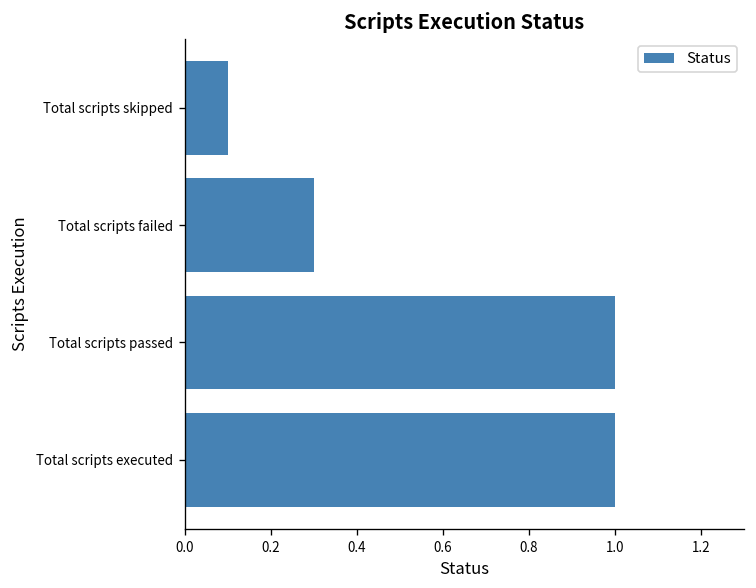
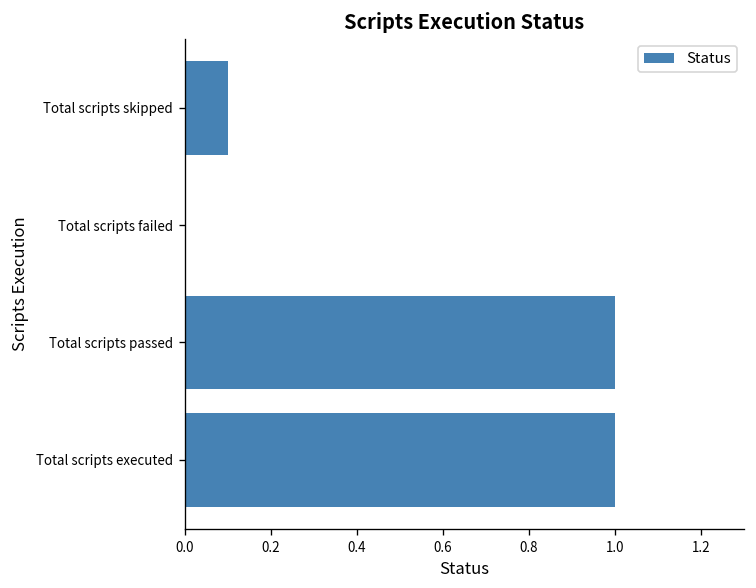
Total scripts failed: 0.3 -> 0.0
